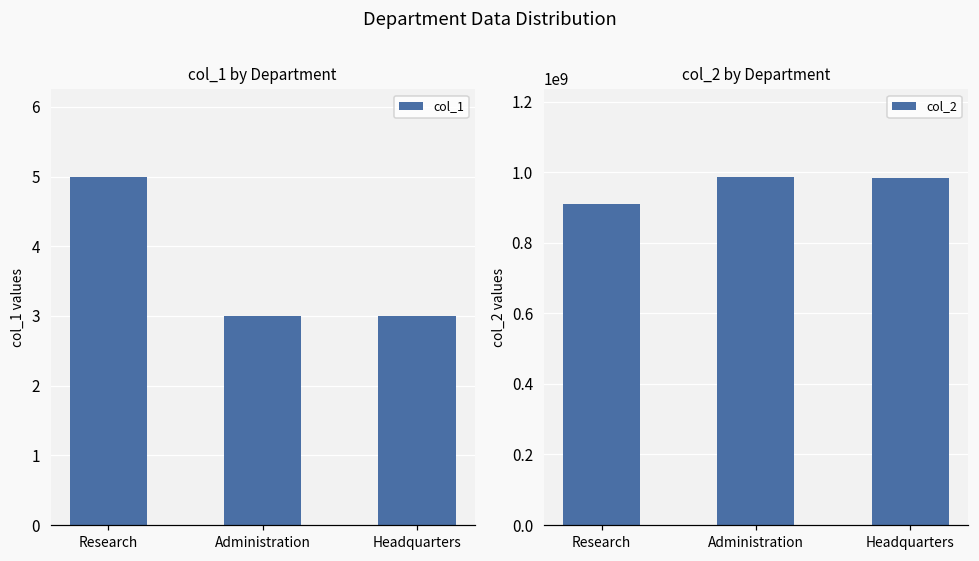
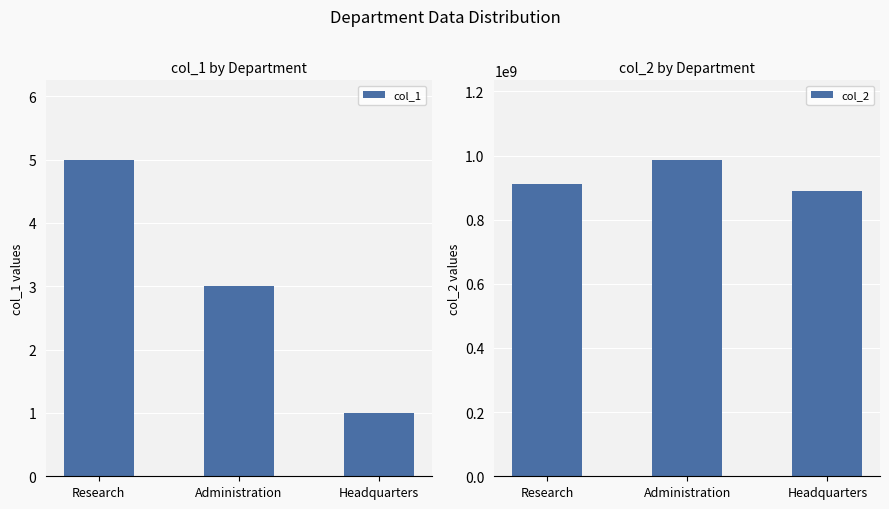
col_1 by Department, Headquarters: 3 -> 1
col_2 by Department, Headquarters: 980000000 -> 890000000
